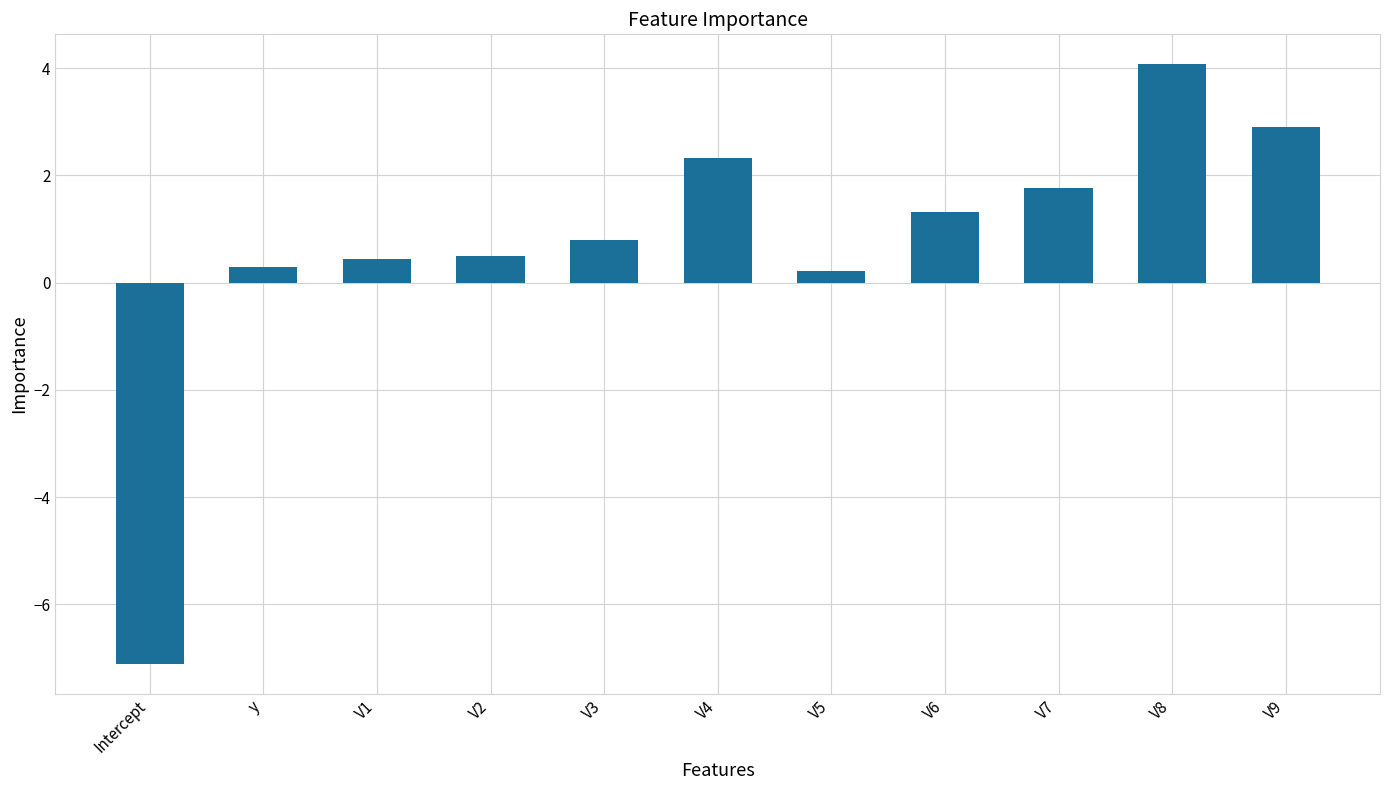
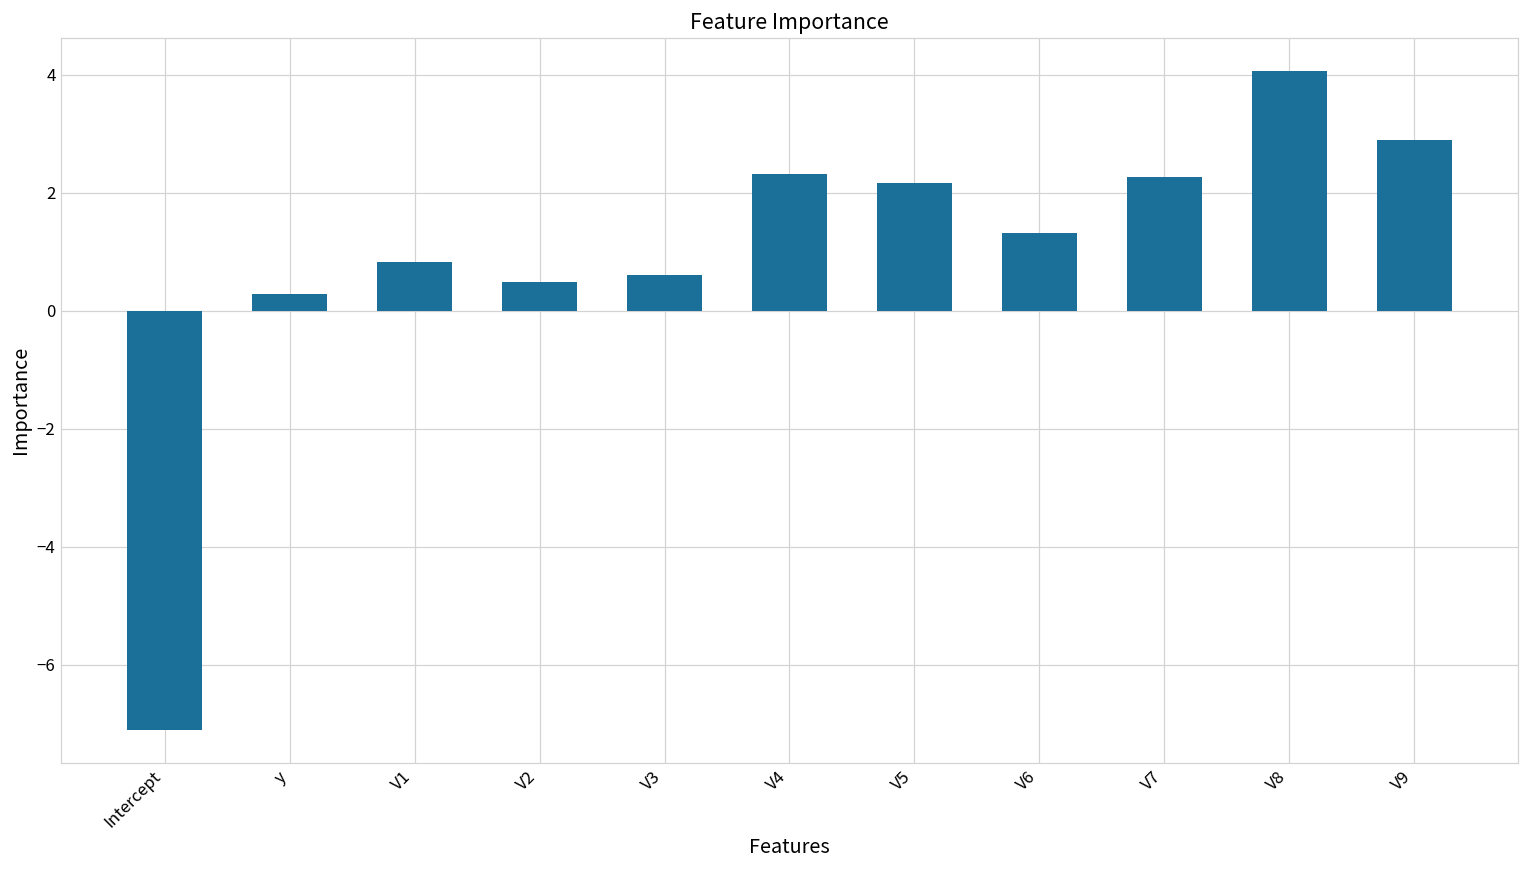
V1: 0.4 -> 0.8
V3: 0.8 -> 0.6
V5: 0.2 -> 2.2
V7: 1.8 -> 2.3
